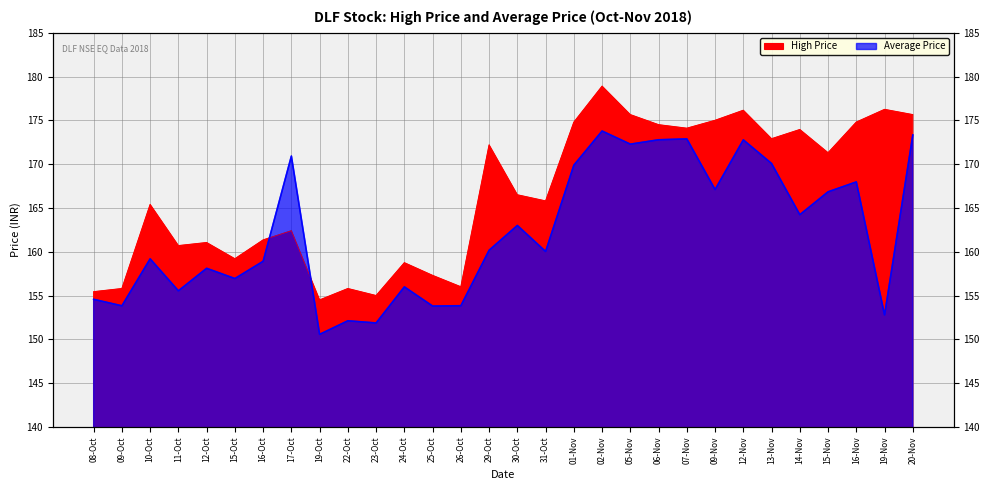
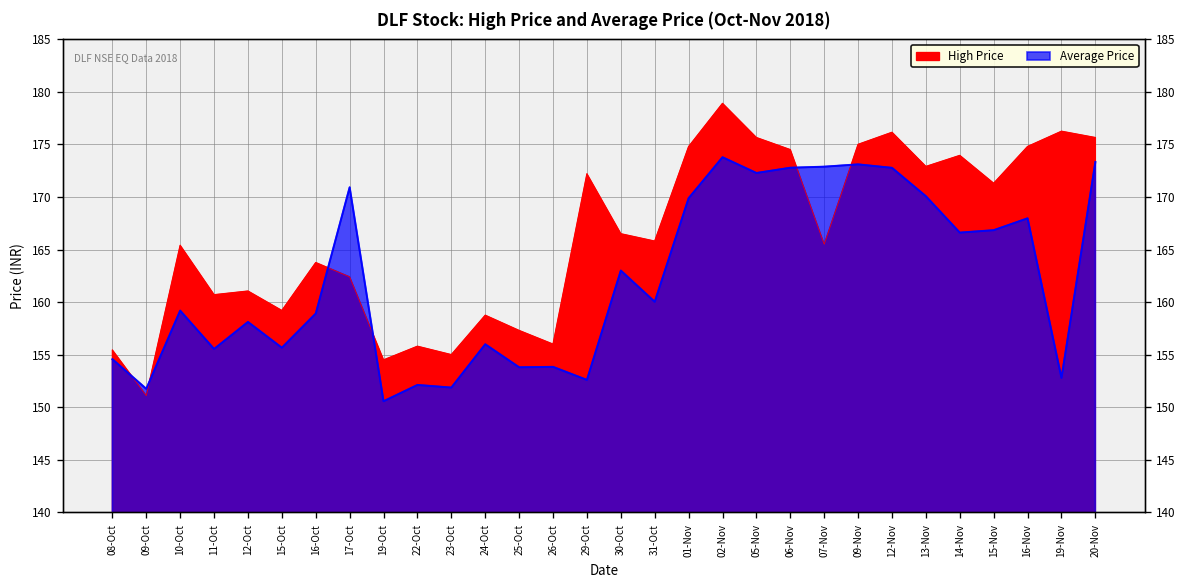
High Price, 09-Oct: 156 -> 151
Average Price, 09-Oct: 154 -> 152
Average Price, 15-Oct: 157 -> 156
High Price, 16-Oct: 161 -> 164
Average Price, 29-Oct: 160 -> 153
High Price, 07-Nov: 174 -> 166
Average Price, 09-Nov: 167 -> 173
Average Price, 14-Nov: 164 -> 167
